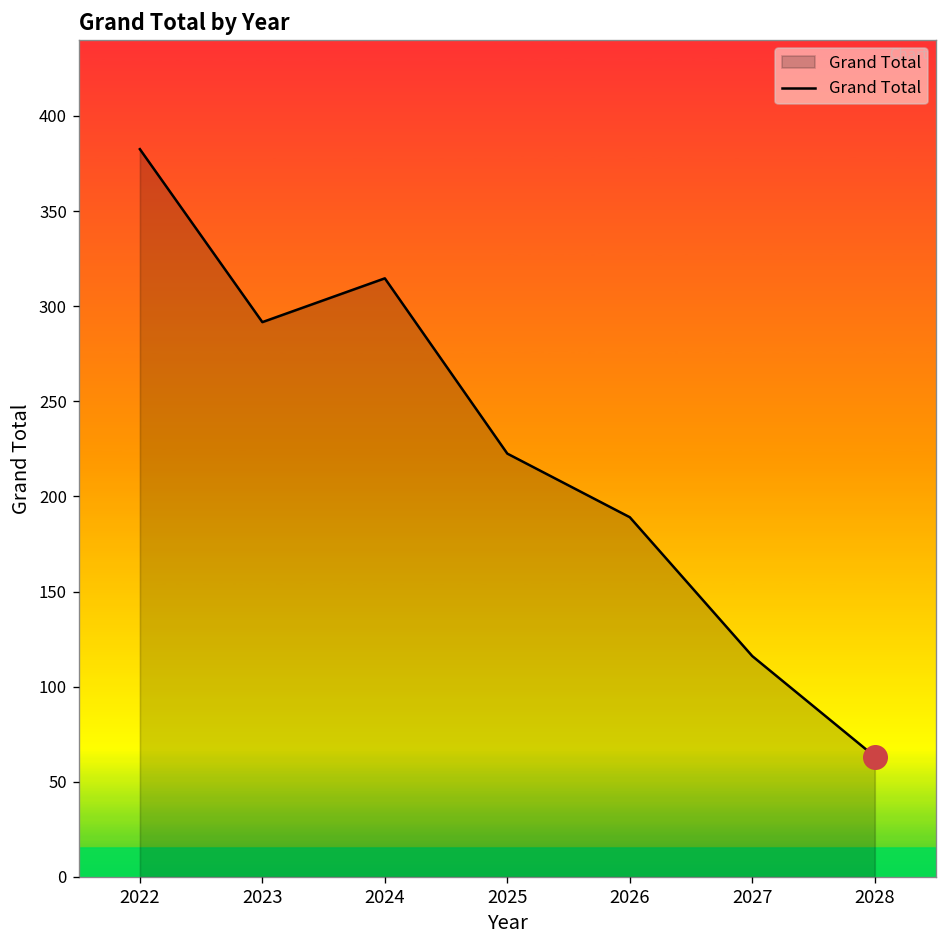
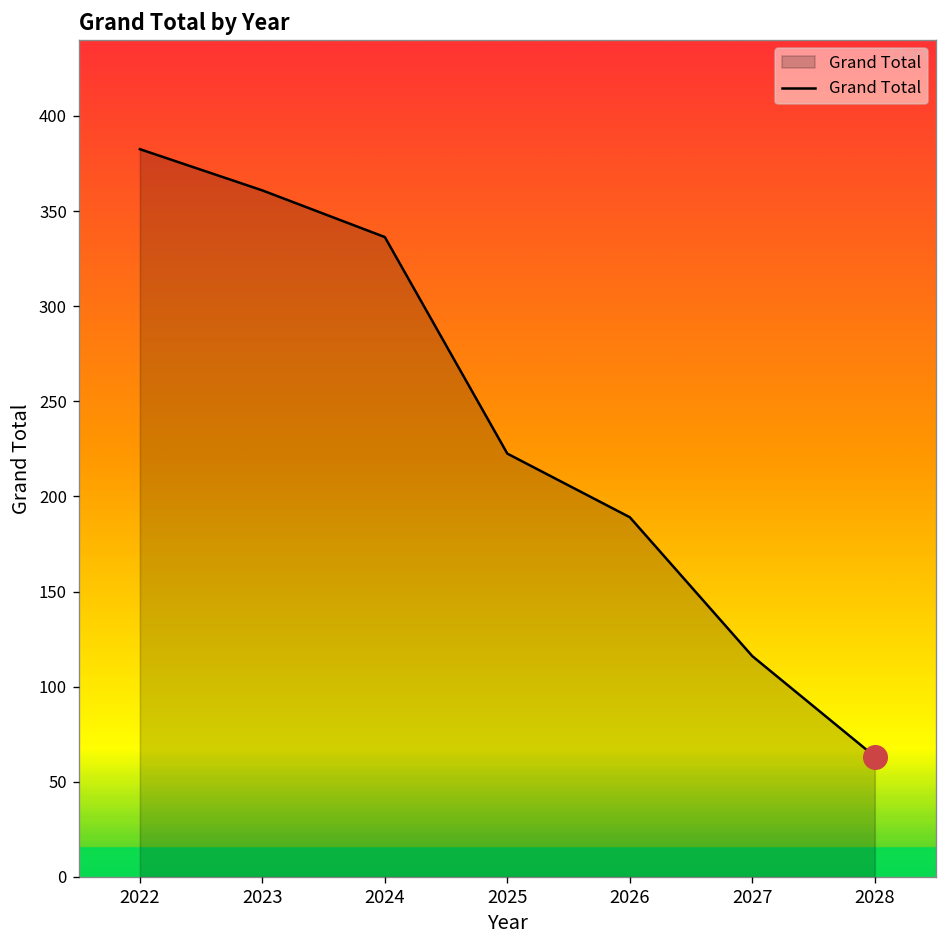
Grand Total, 2023: 292 -> 361
Grand Total, 2024: 315 -> 336
